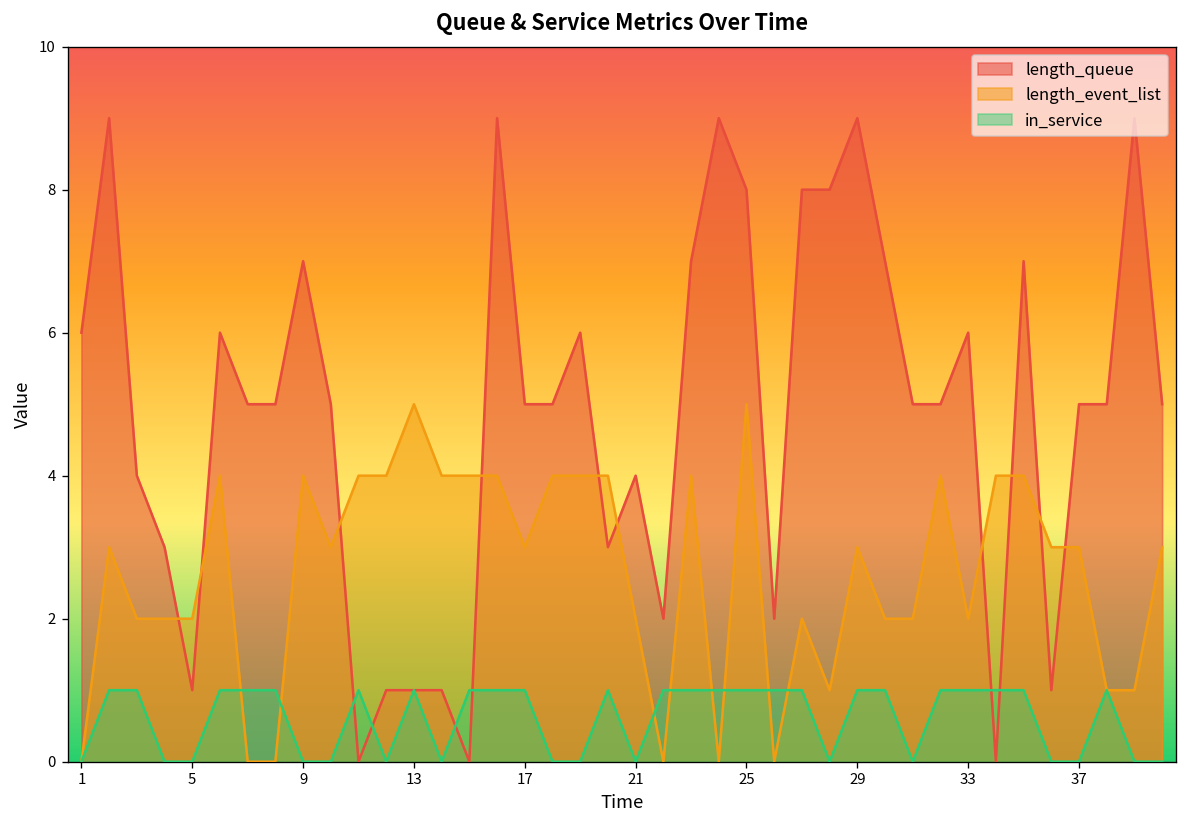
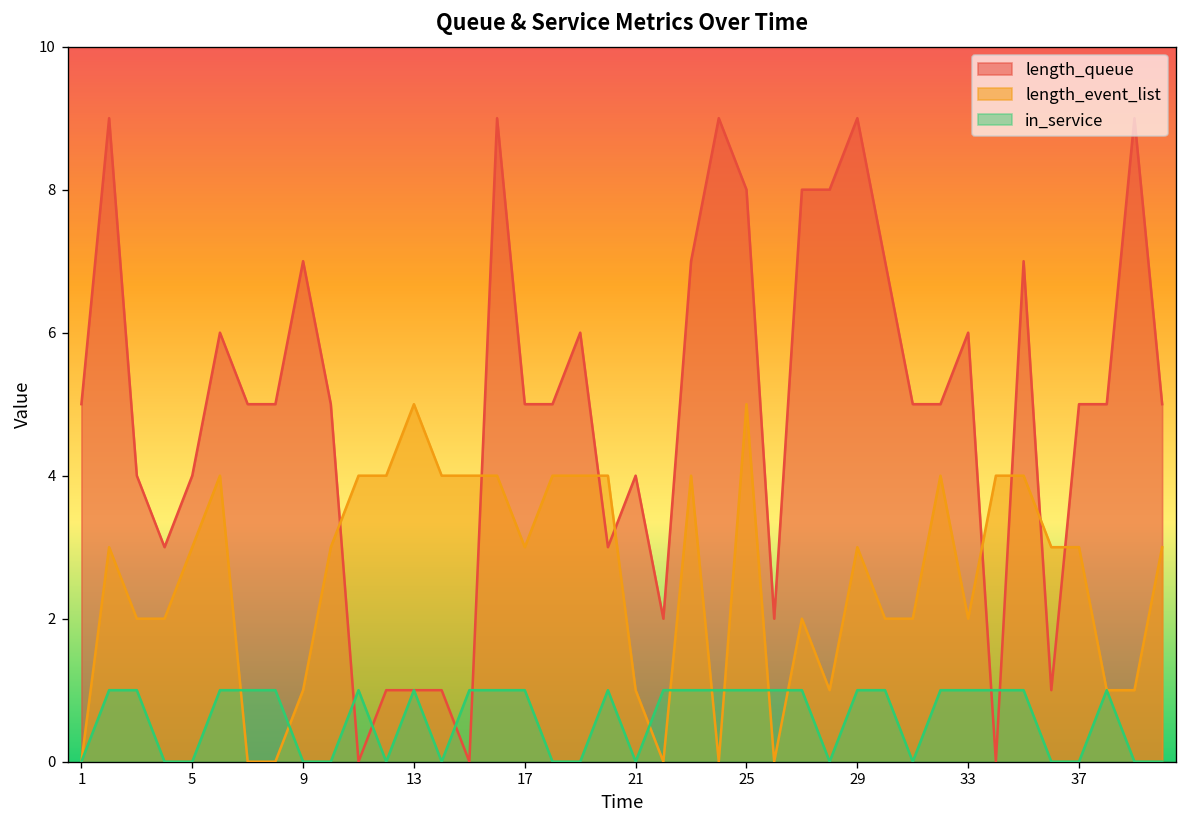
length_queue, 1: 6 -> 5
length_queue, 5: 1 -> 4
length_event_list, 5: 2 -> 3
length_event_list, 9: 4 -> 1
length_event_list, 21: 2 -> 1
